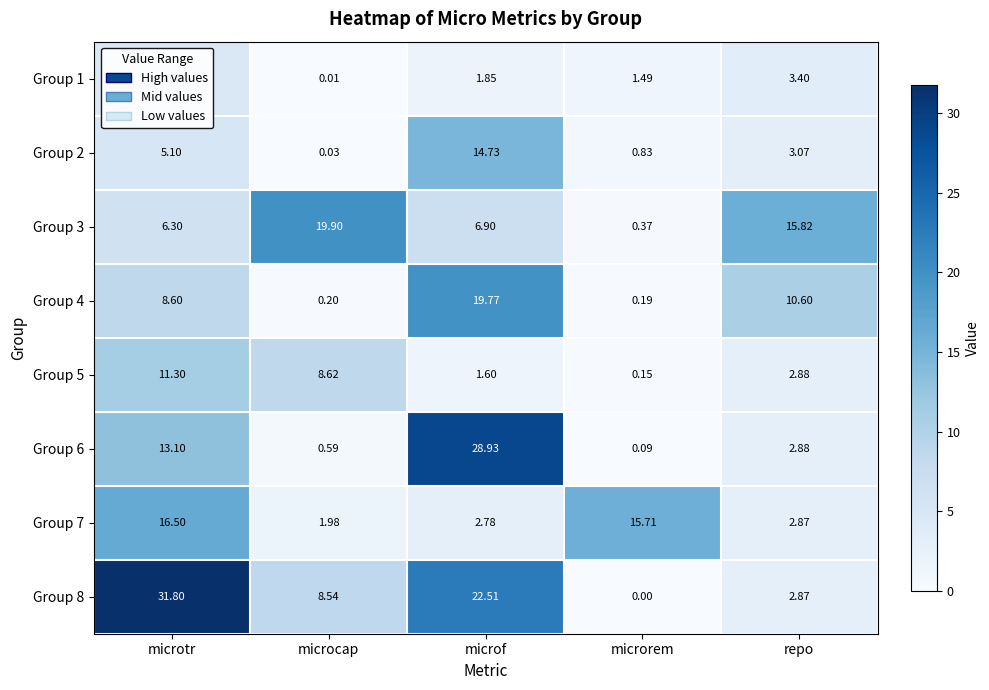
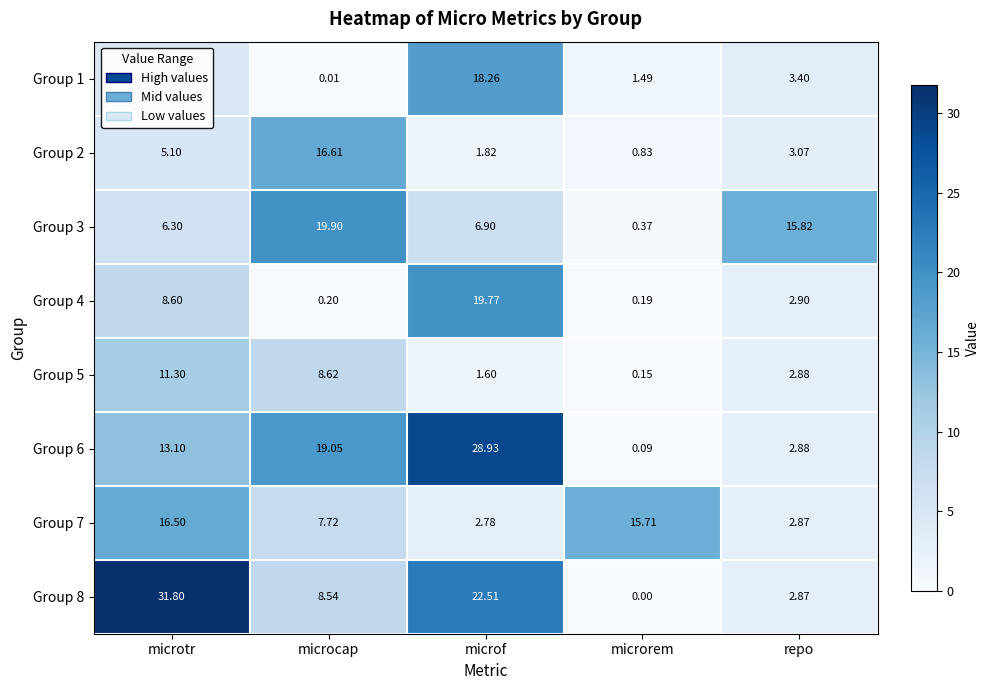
Group 1, microf: 1.85 -> 18.26
Group 2, microcap: 0.03 -> 16.61
Group 2, microf: 14.73 -> 1.82
Group 4, repo: 10.60 -> 2.90
Group 6, microcap: 0.59 -> 19.05
Group 7, microcap: 1.98 -> 7.72
